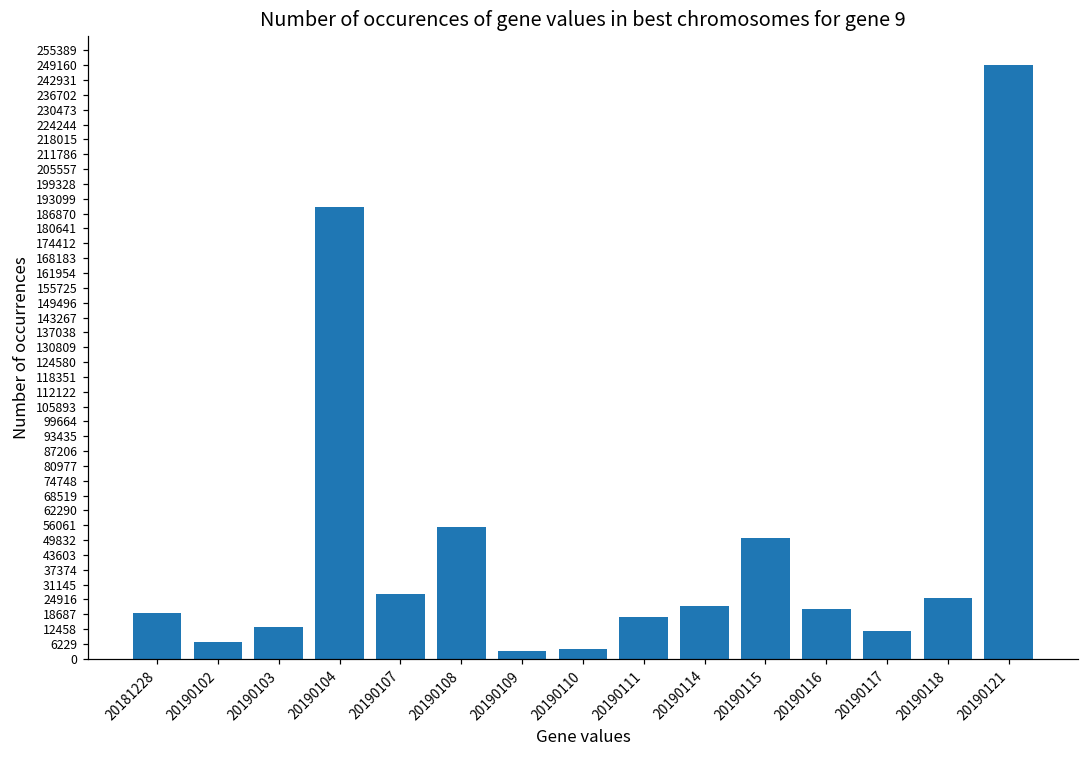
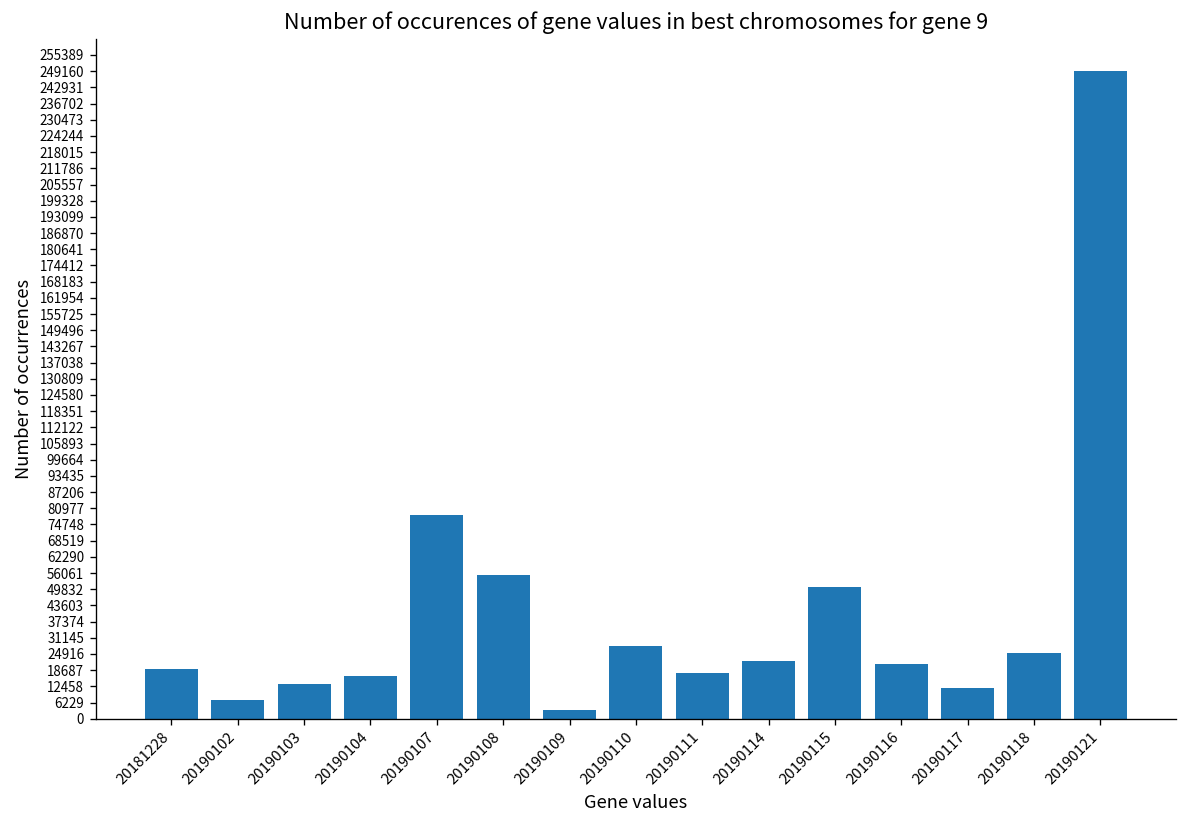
20190104: 189000 -> 17000
20190107: 27000 -> 78000
20190110: 4000 -> 28000
